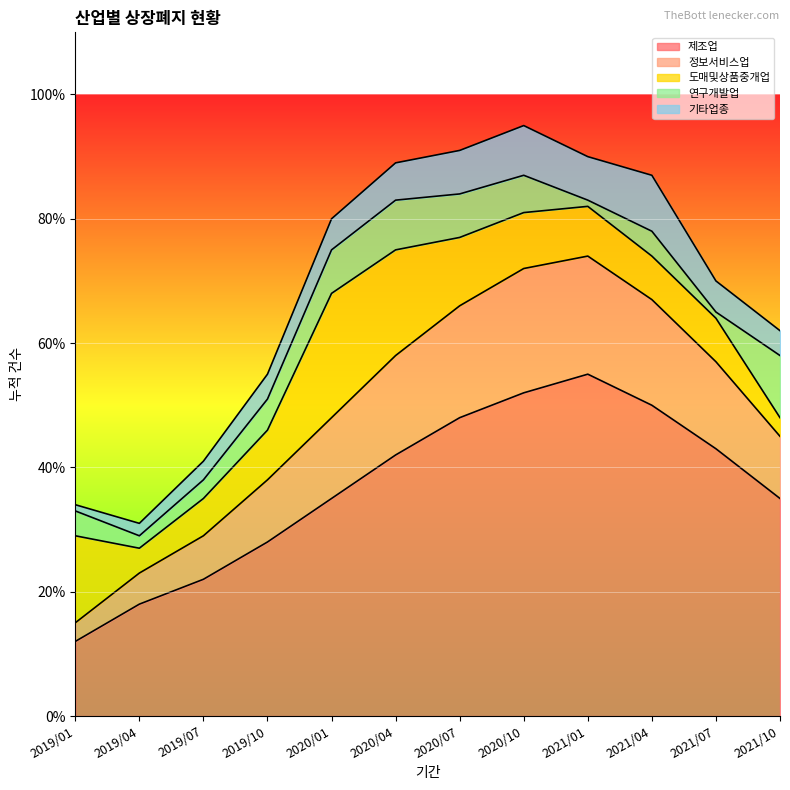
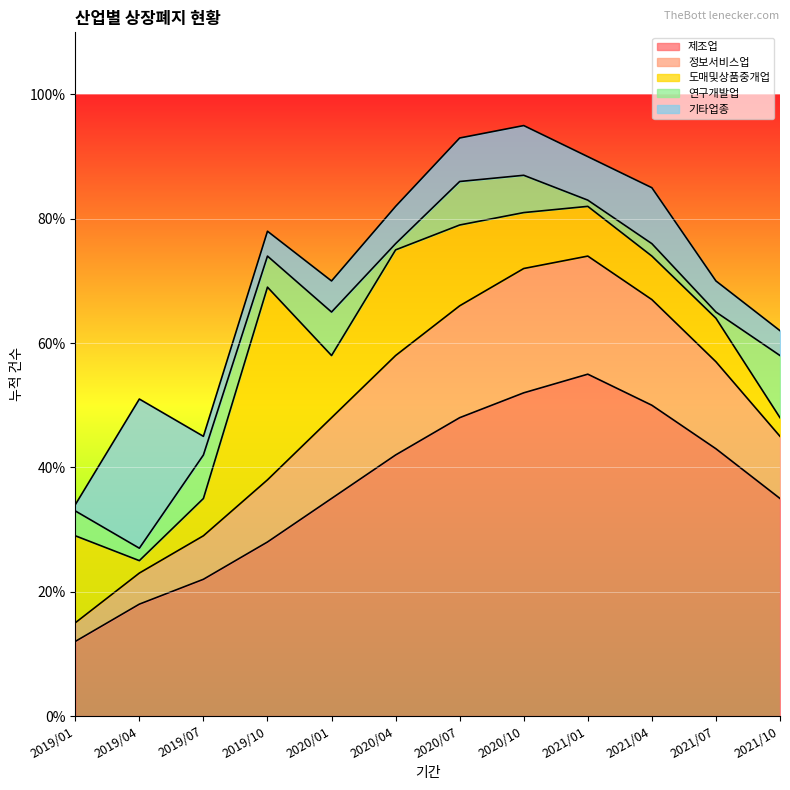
도매및상품중개업, 2019/04: 4% -> 2%
기타업종, 2019/04: 2% -> 24%
연구개발업, 2019/07: 3% -> 7%
도매및상품중개업, 2019/10: 8% -> 31%
도매및상품중개업, 2020/01: 20% -> 10%
연구개발업, 2020/04: 8% -> 1%
도매및상품중개업, 2020/07: 11% -> 13%
연구개발업, 2021/04: 4% -> 2%
